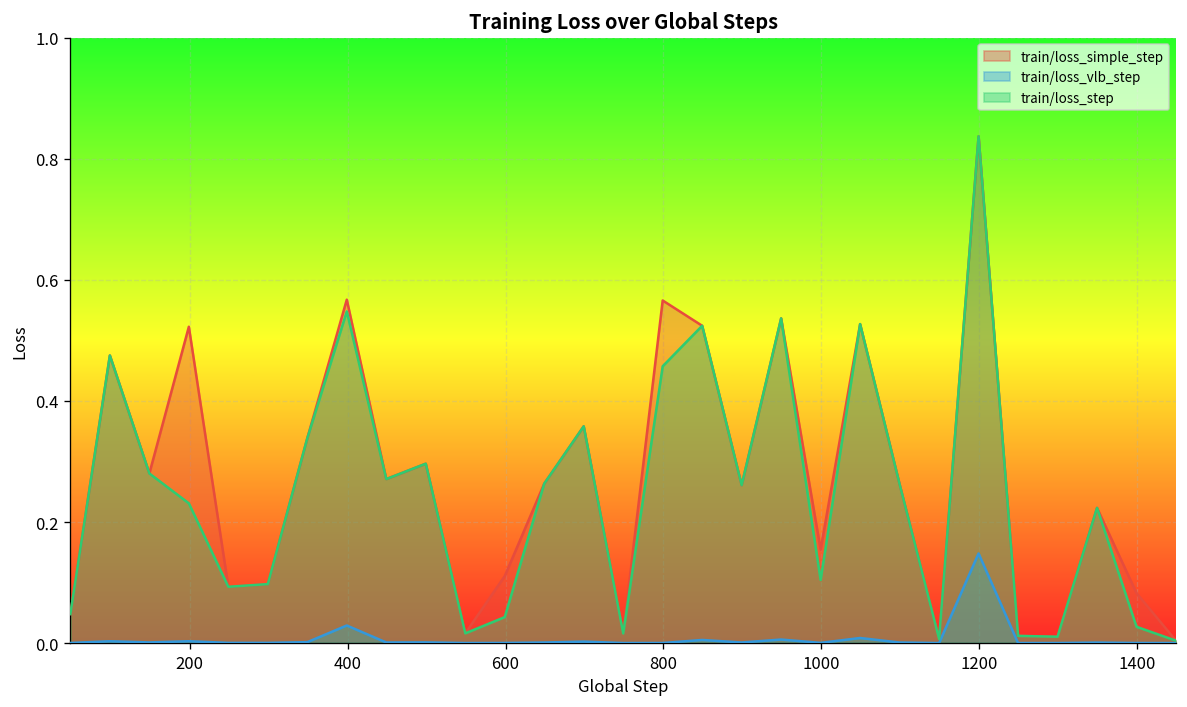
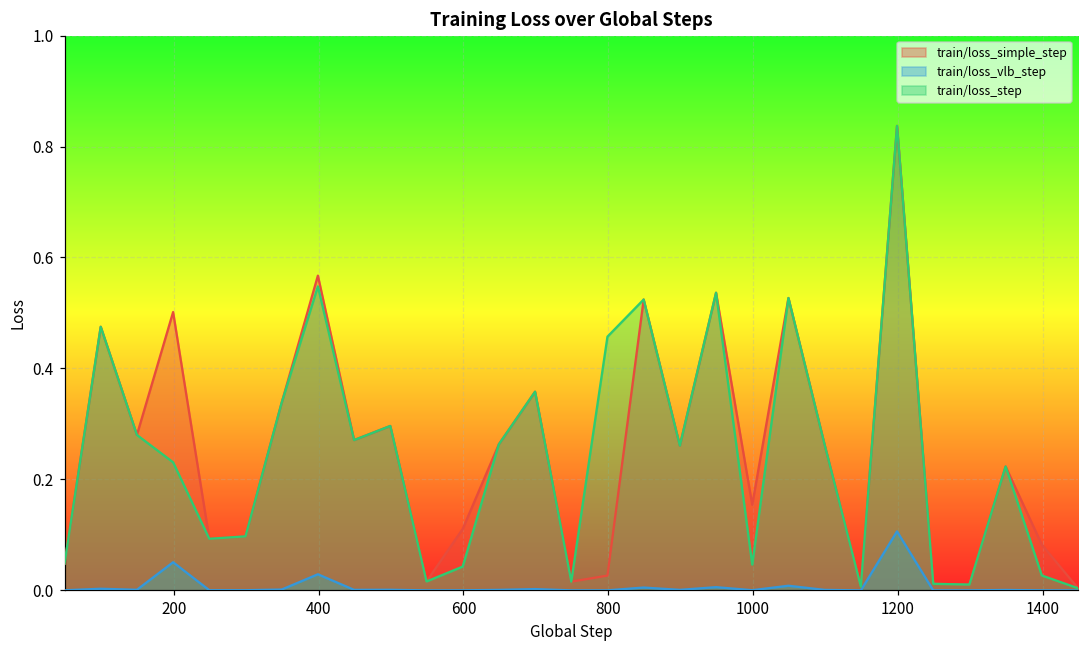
train/loss_simple_step, 200: 0.52 -> 0.50
train/loss_vlb_step, 200: 0.00 -> 0.05
train/loss_simple_step, 800: 0.57 -> 0.03
train/loss_step, 1000: 0.10 -> 0.05
train/loss_vlb_step, 1200: 0.15 -> 0.11
